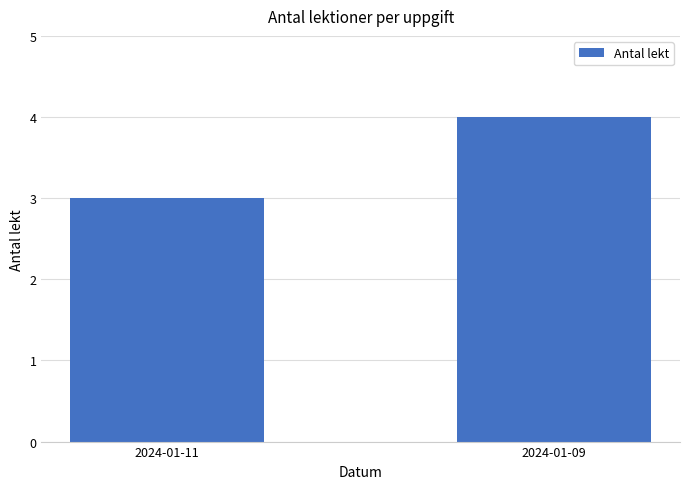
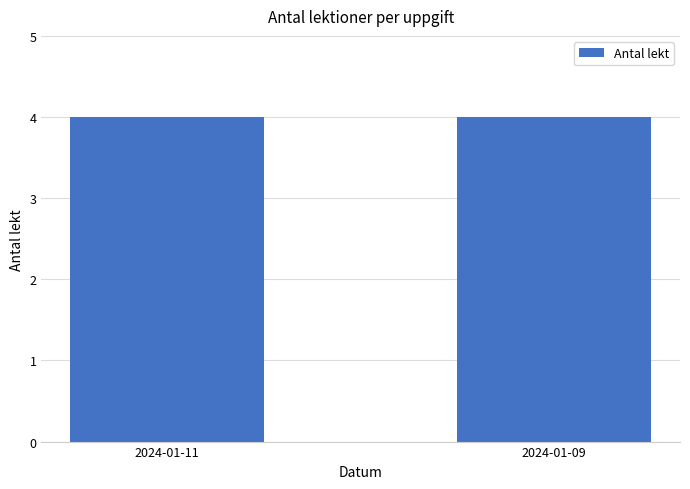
2024-01-11: 3 -> 4
